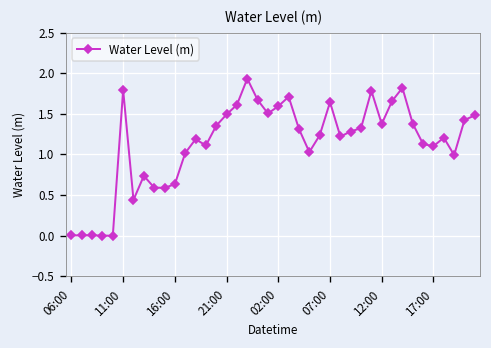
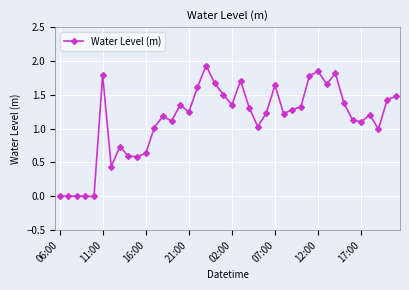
21:00: 1.5 -> 1.2
02:00: 1.6 -> 1.4
12:00: 1.4 -> 1.8
